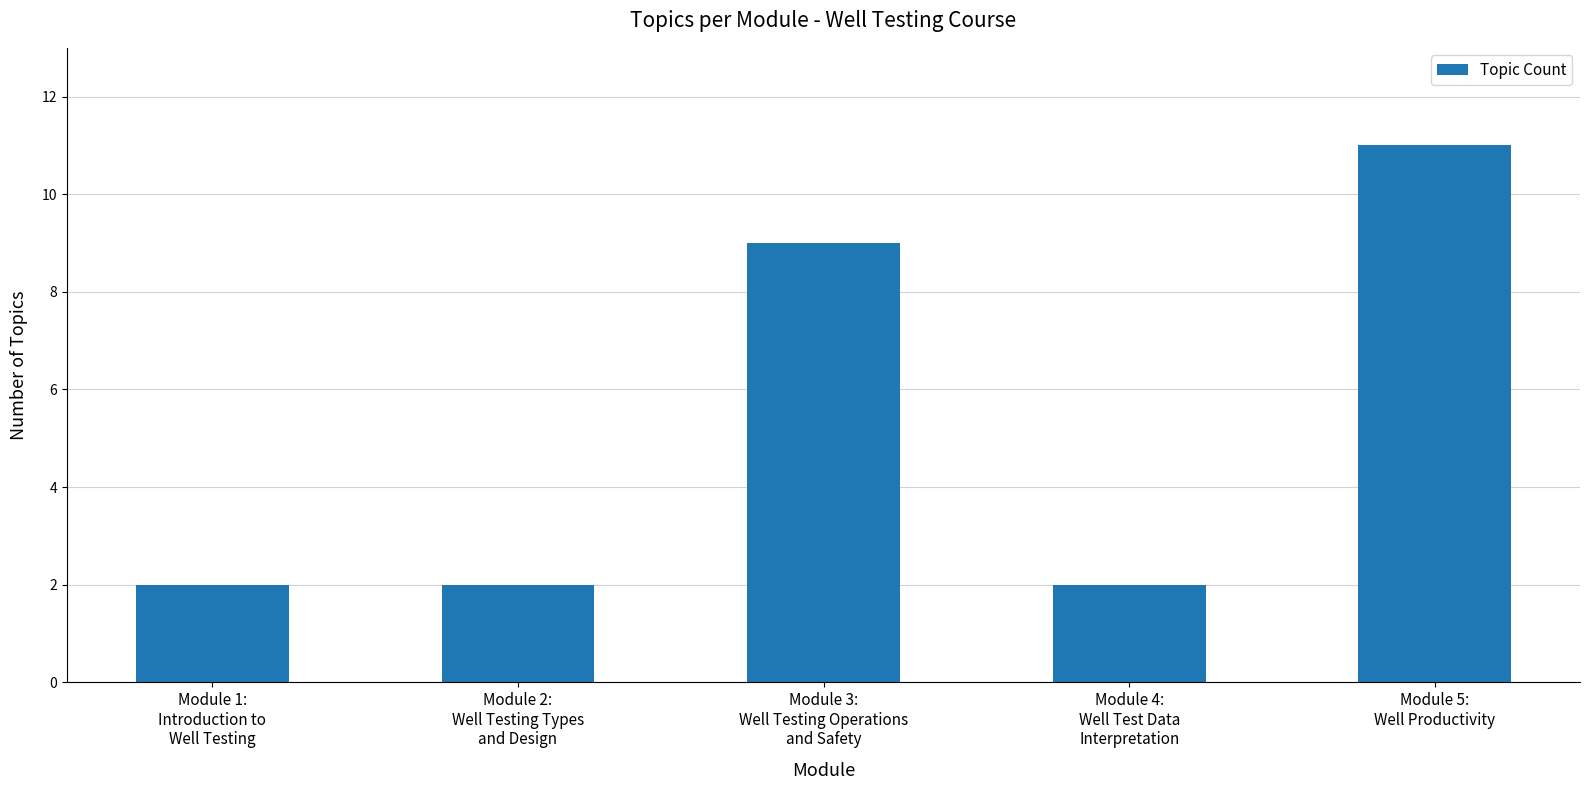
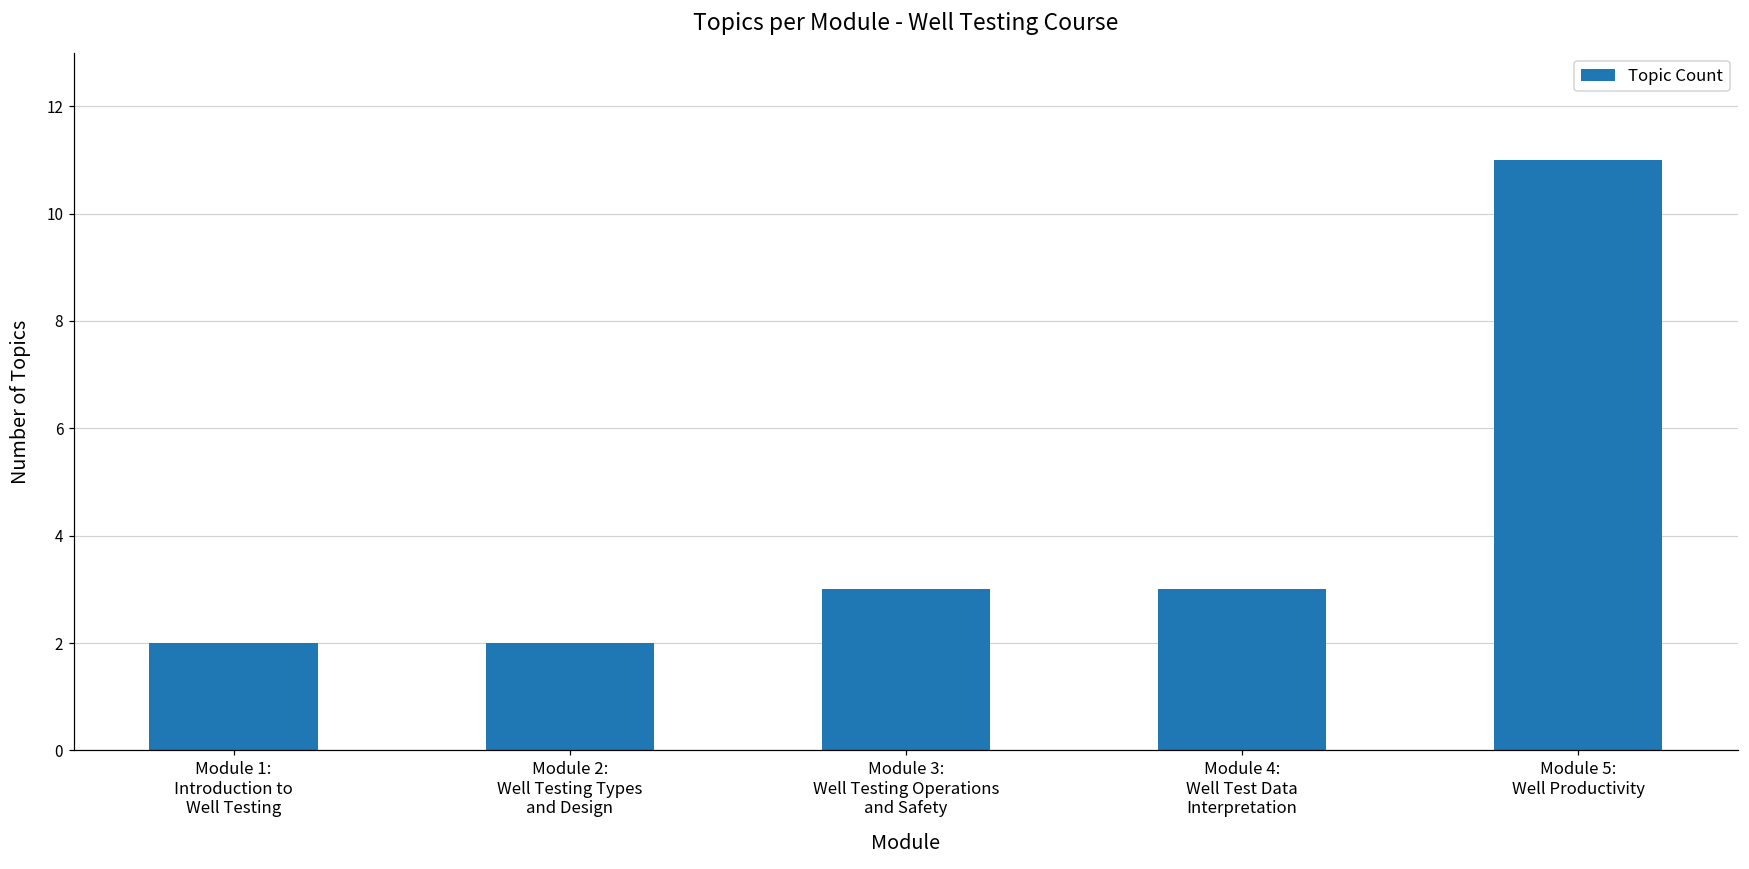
Module 3: Well Testing Operations and Safety: 9 -> 3
Module 4: Well Test Data Interpretation: 2 -> 3
